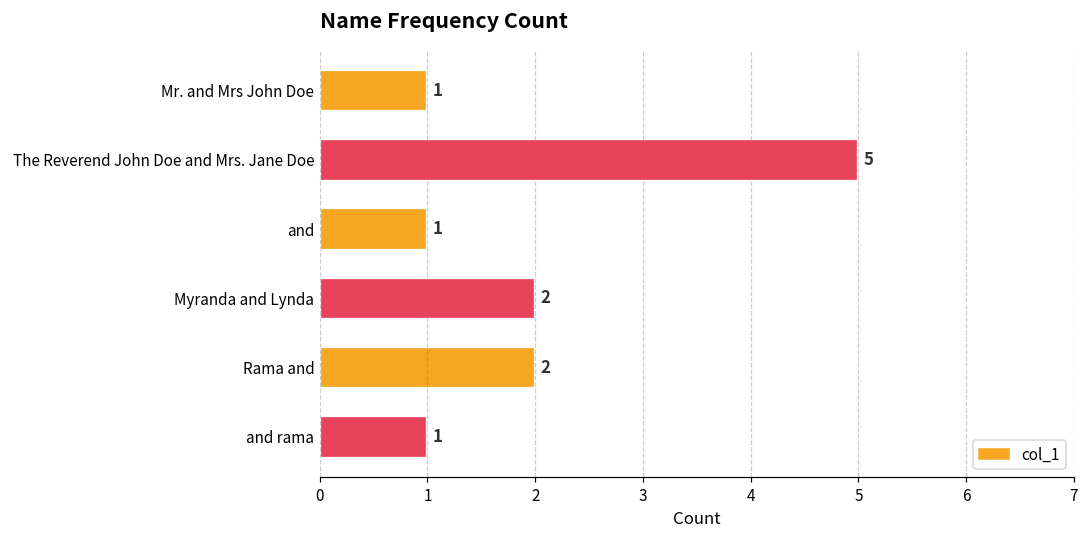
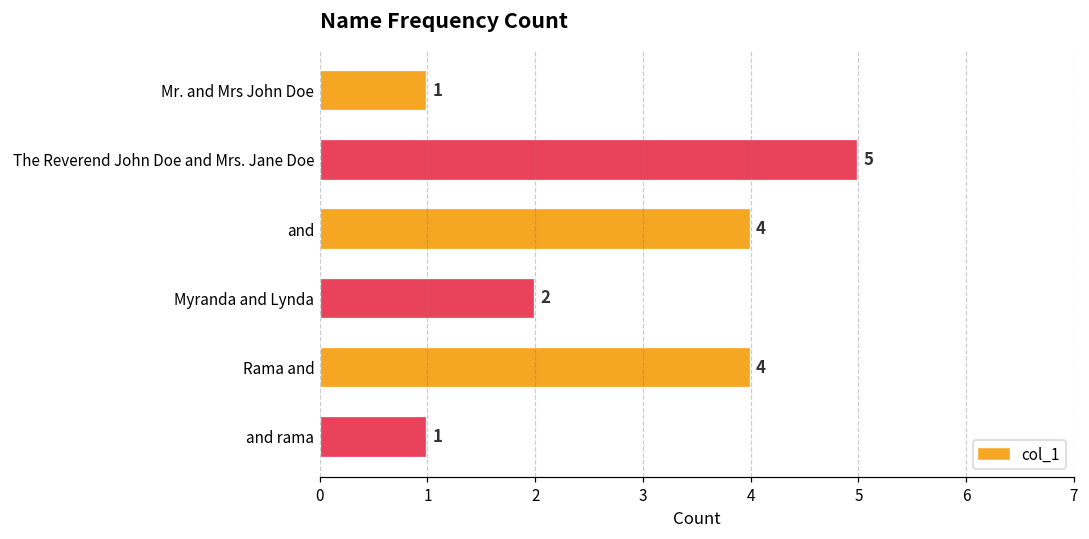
and: 1 -> 4
Rama and: 2 -> 4
